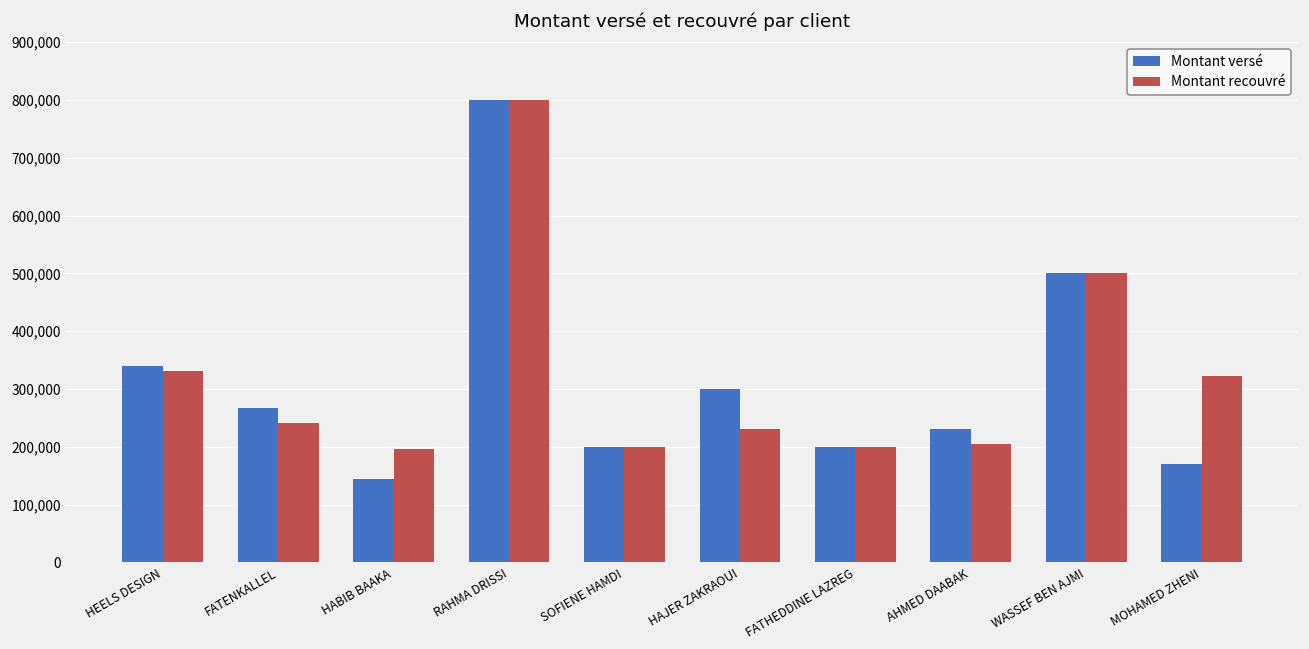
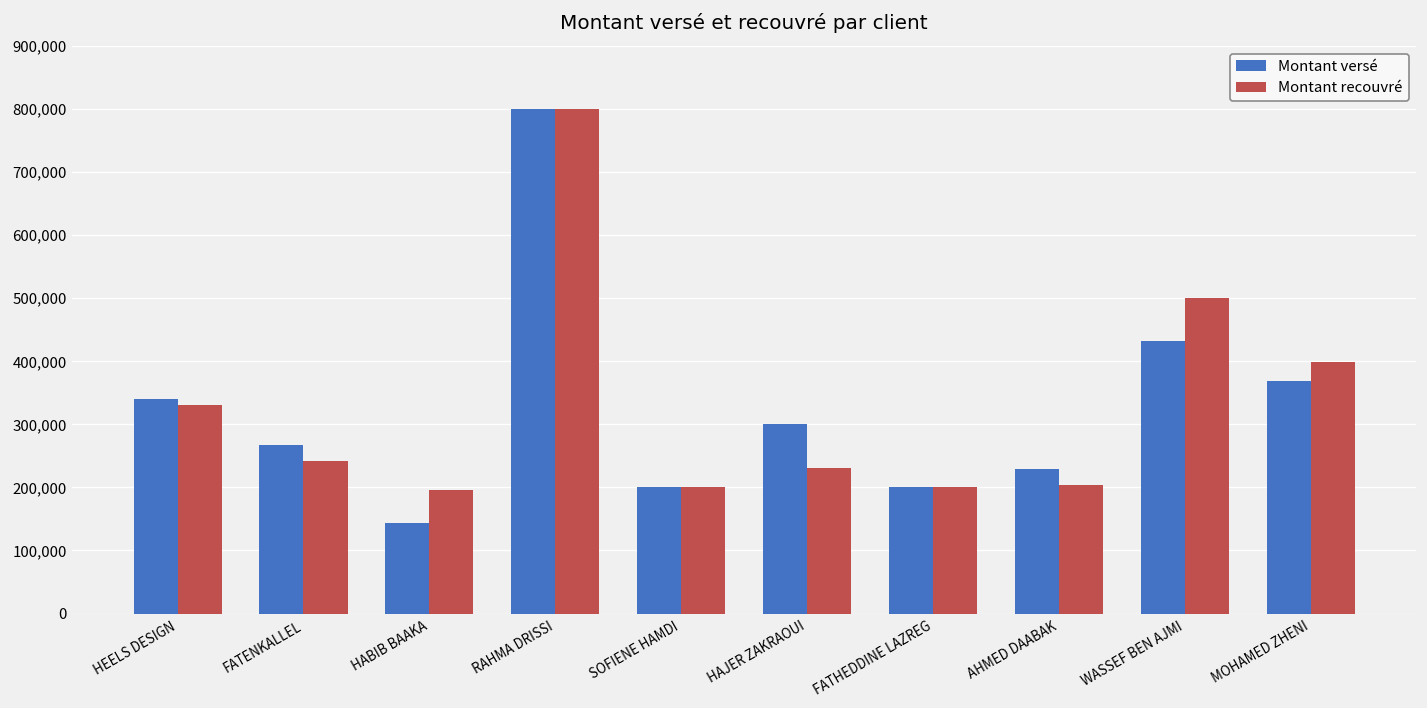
Montant versé, WASSEF BEN AJMI: 500,000 -> 430,000
Montant versé, MOHAMED ZHENI: 170,000 -> 370,000
Montant recouvré, MOHAMED ZHENI: 320,000 -> 400,000
